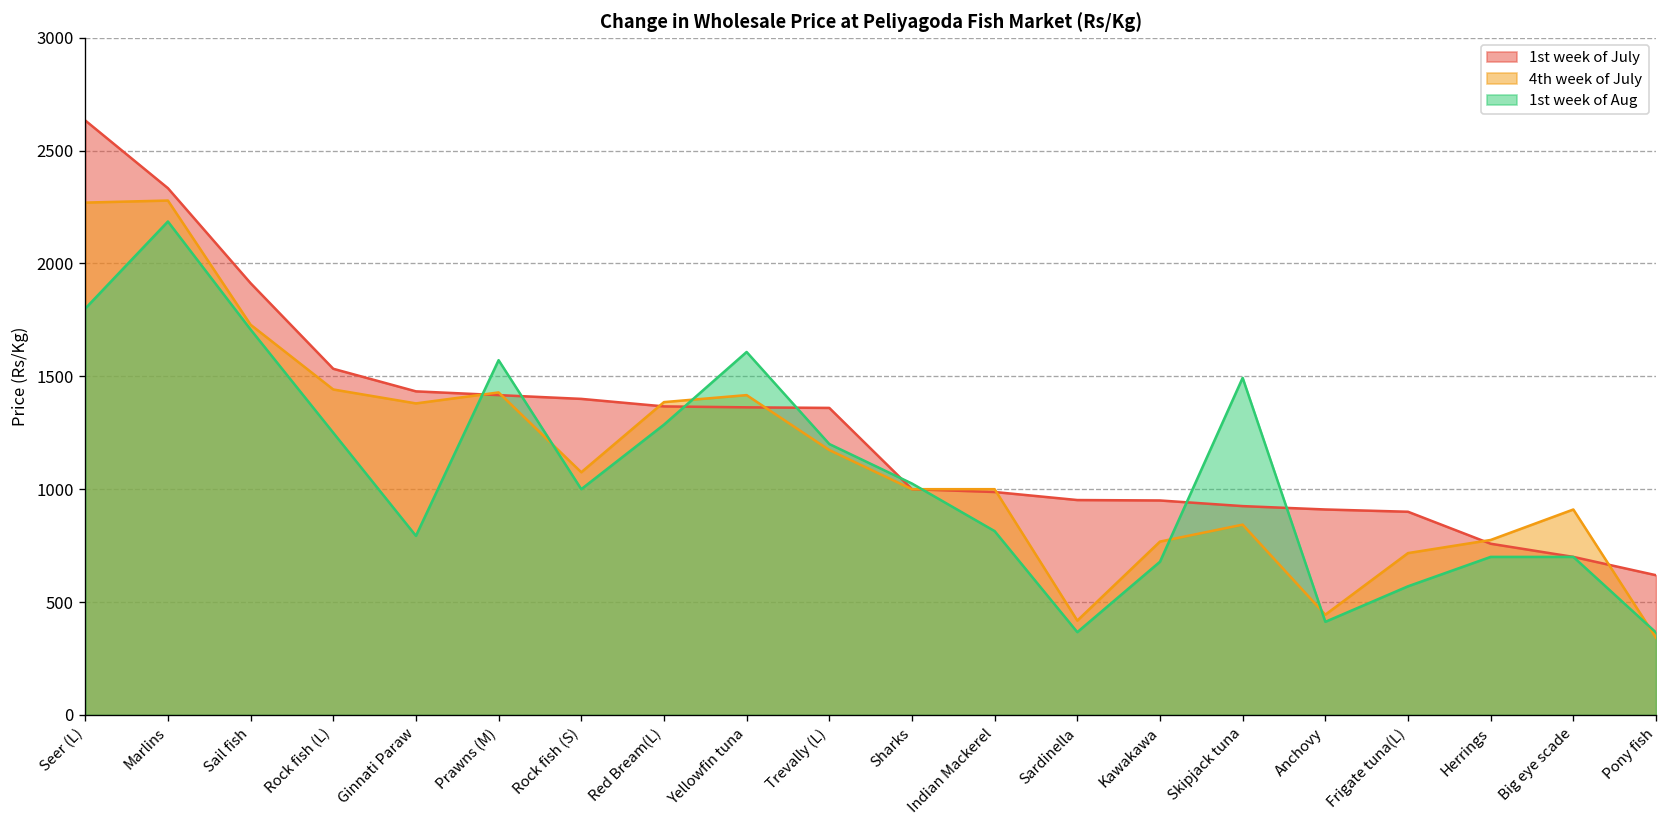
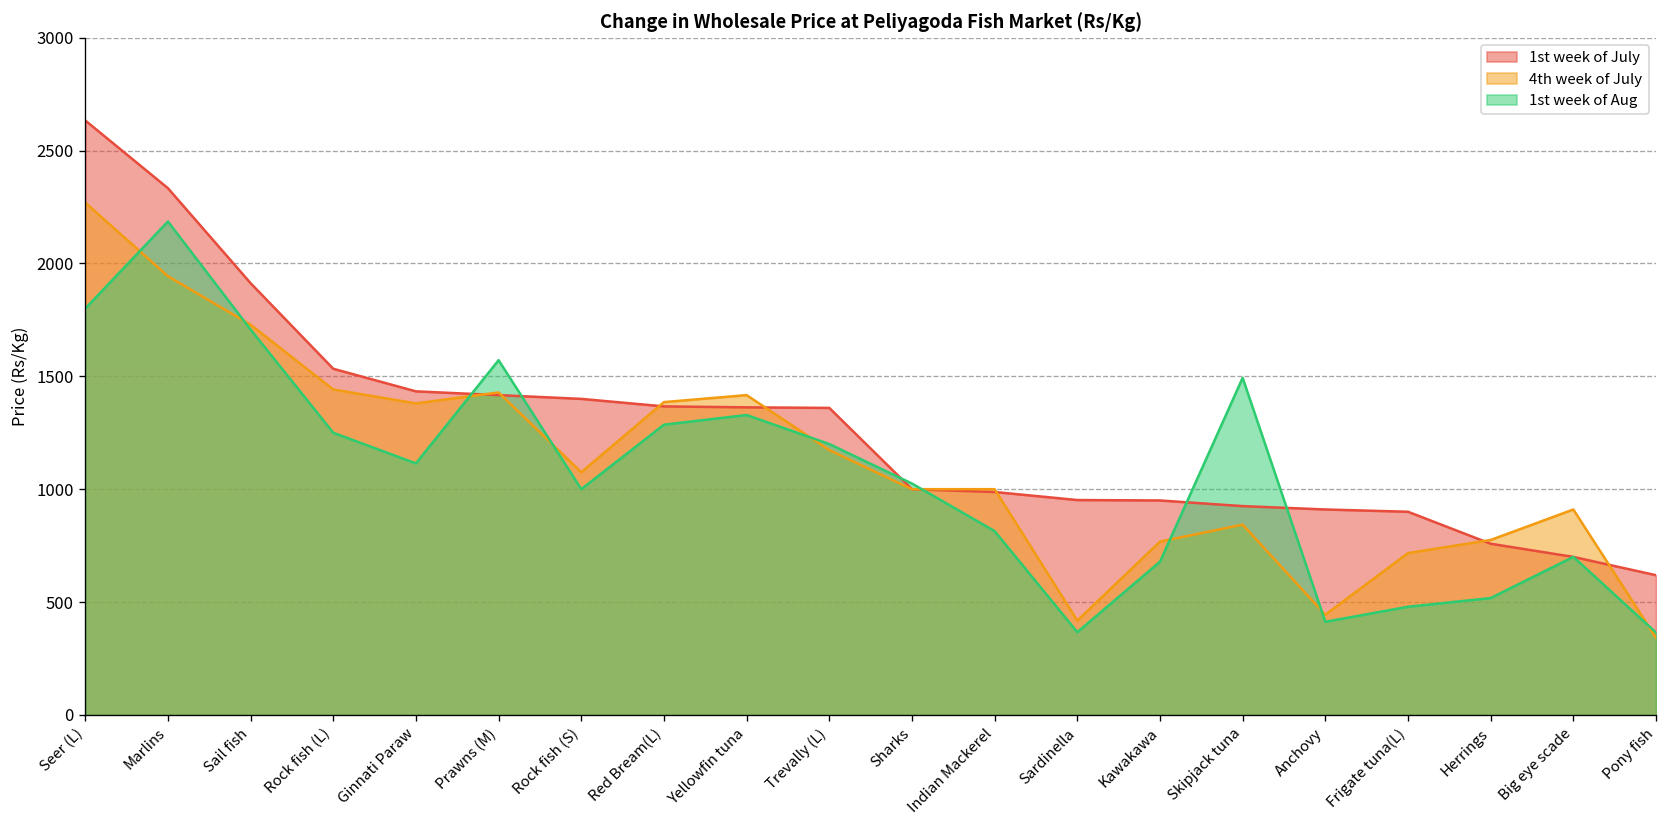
4th week of July, Marlins: 2280 -> 1940
1st week of Aug, Ginnati Paraw: 790 -> 1110
1st week of Aug, Yellowfin tuna: 1610 -> 1330
1st week of Aug, Frigate tuna(L): 570 -> 480
1st week of Aug, Herrings: 700 -> 520
